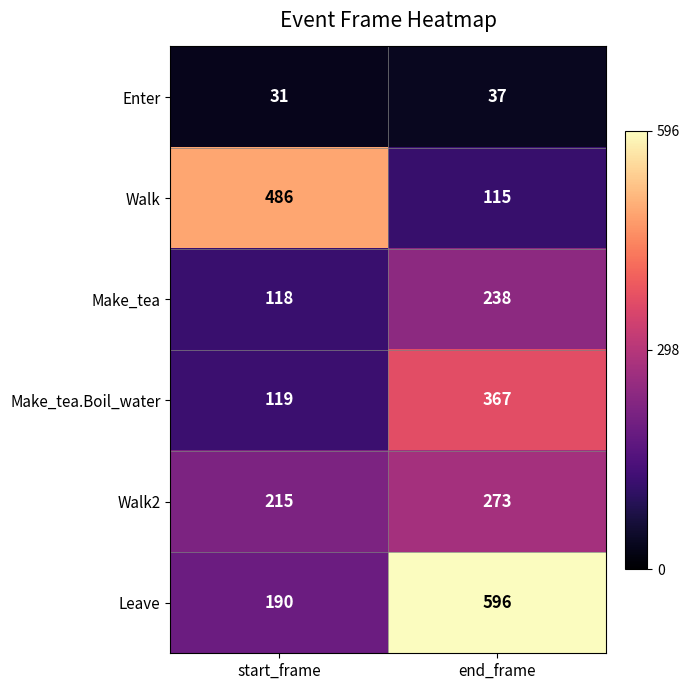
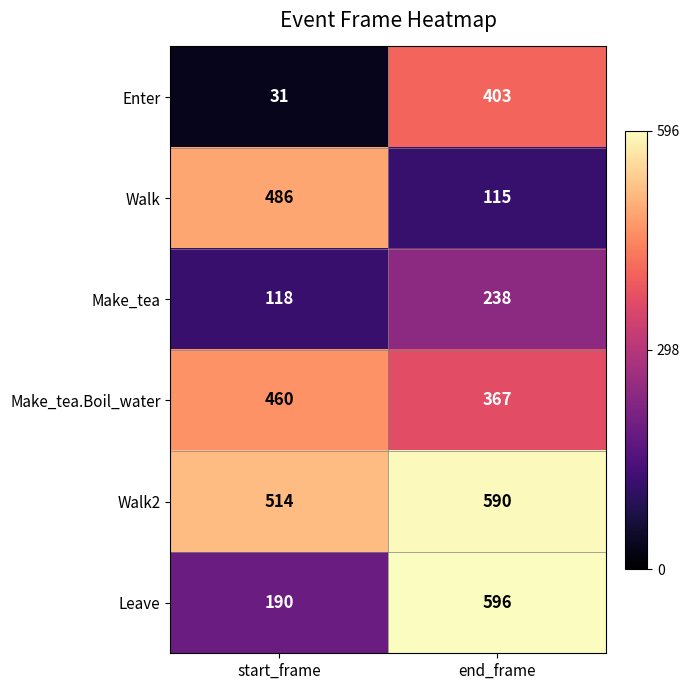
Enter, end_frame: 37 -> 403
Make_tea.Boil_water, start_frame: 119 -> 460
Walk2, start_frame: 215 -> 514
Walk2, end_frame: 273 -> 590
